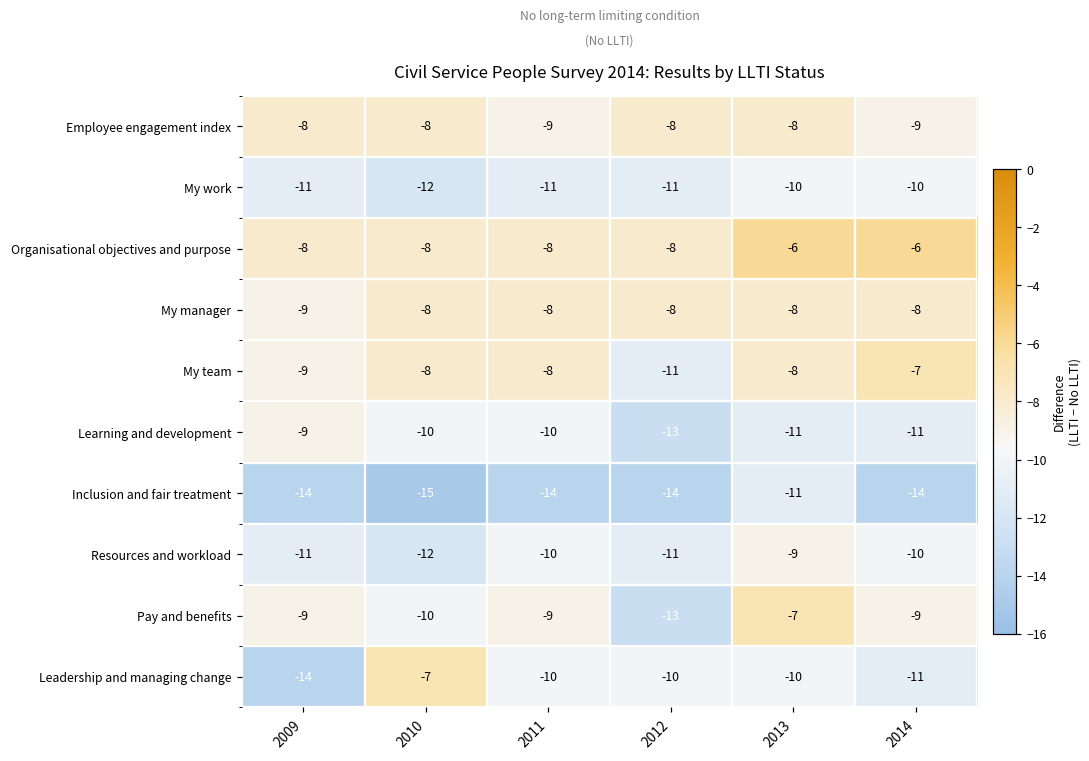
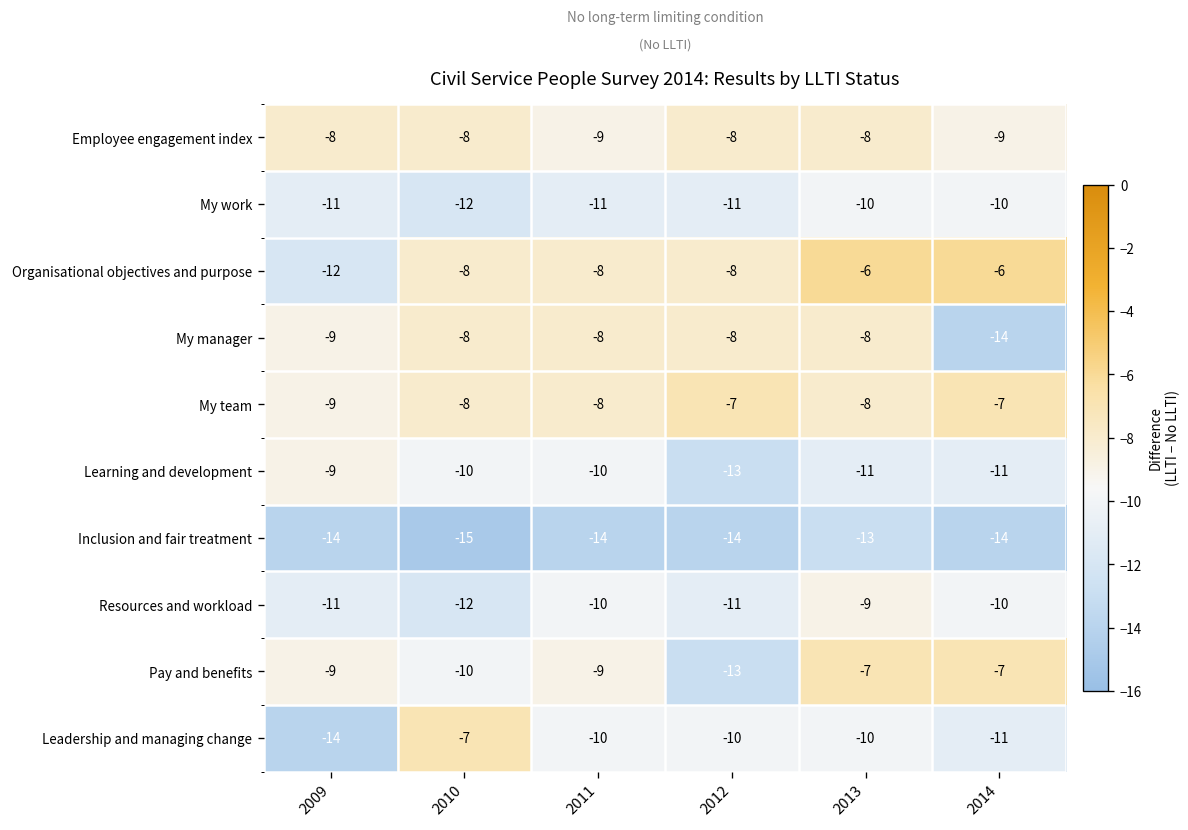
Organisational objectives and purpose, 2009: -8 -> -12
My manager, 2014: -8 -> -14
My team, 2012: -11 -> -7
Inclusion and fair treatment, 2013: -11 -> -13
Pay and benefits, 2014: -9 -> -7
